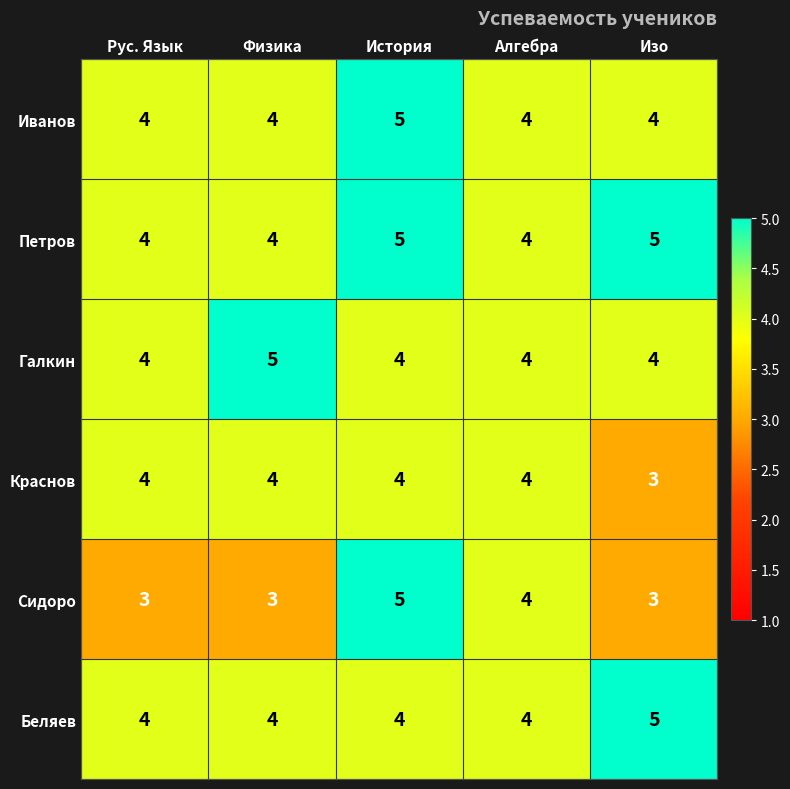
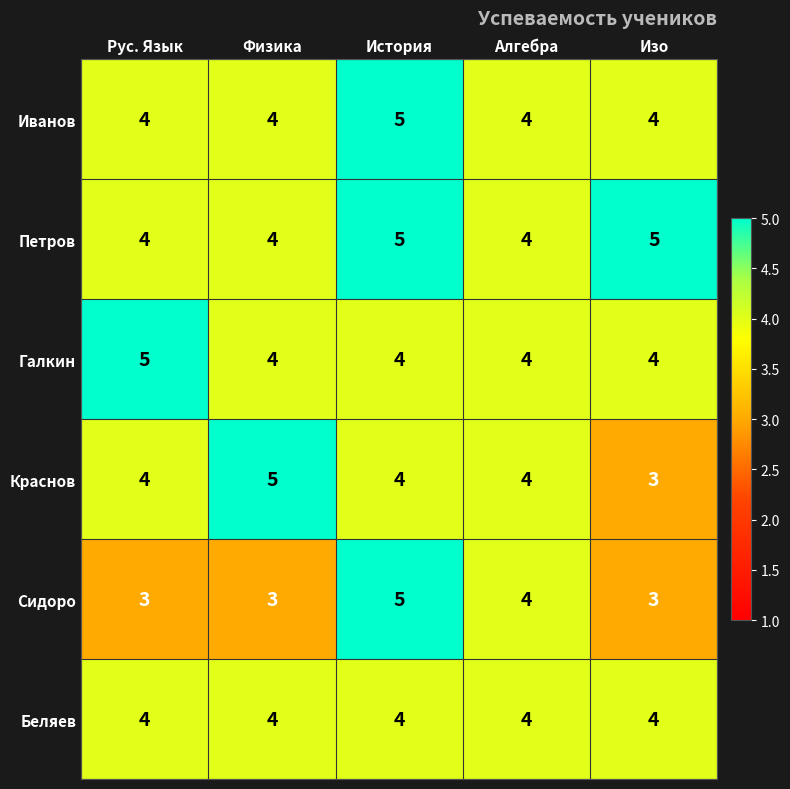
Галкин, Рус. Язык: 4 -> 5
Галкин, Физика: 5 -> 4
Краснов, Физика: 4 -> 5
Беляев, Изо: 5 -> 4
